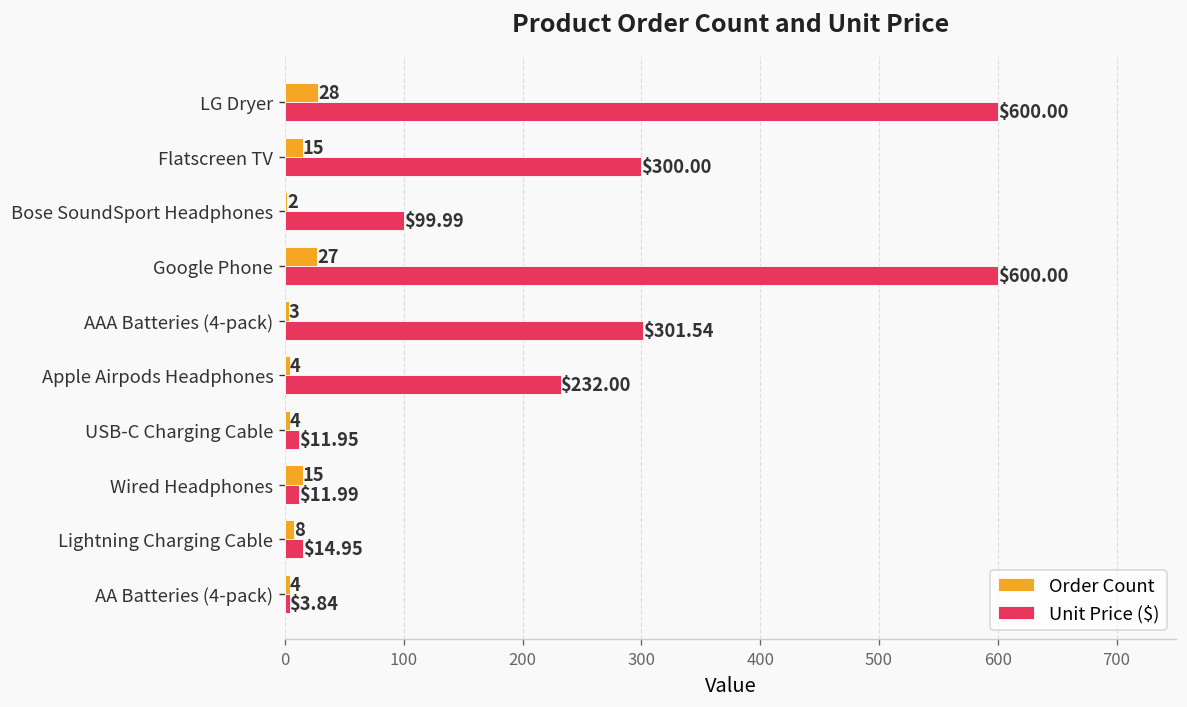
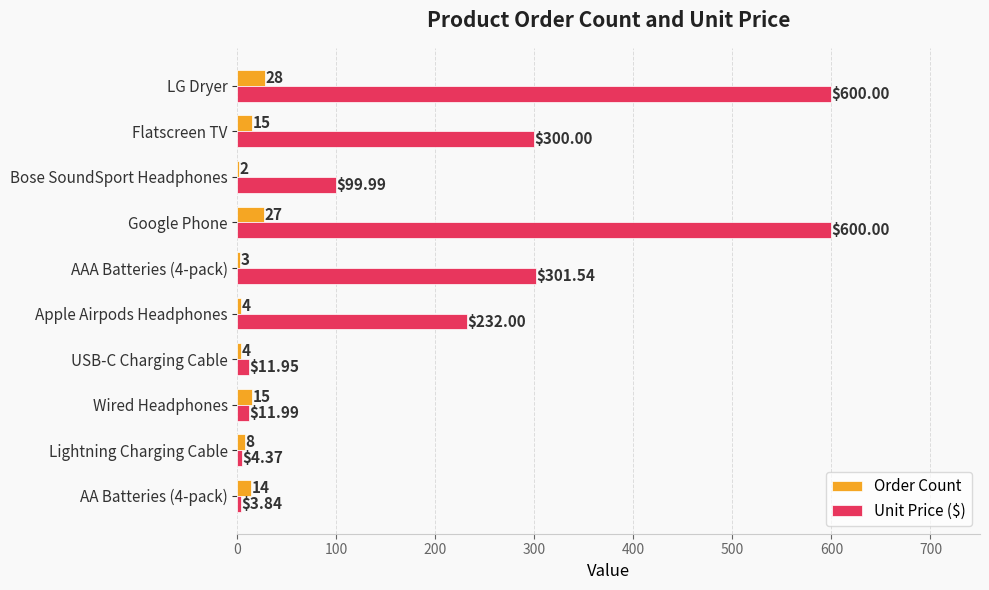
Unit Price ($), Lightning Charging Cable: $14.95 -> $4.37
Order Count, AA Batteries (4-pack): 4 -> 14
